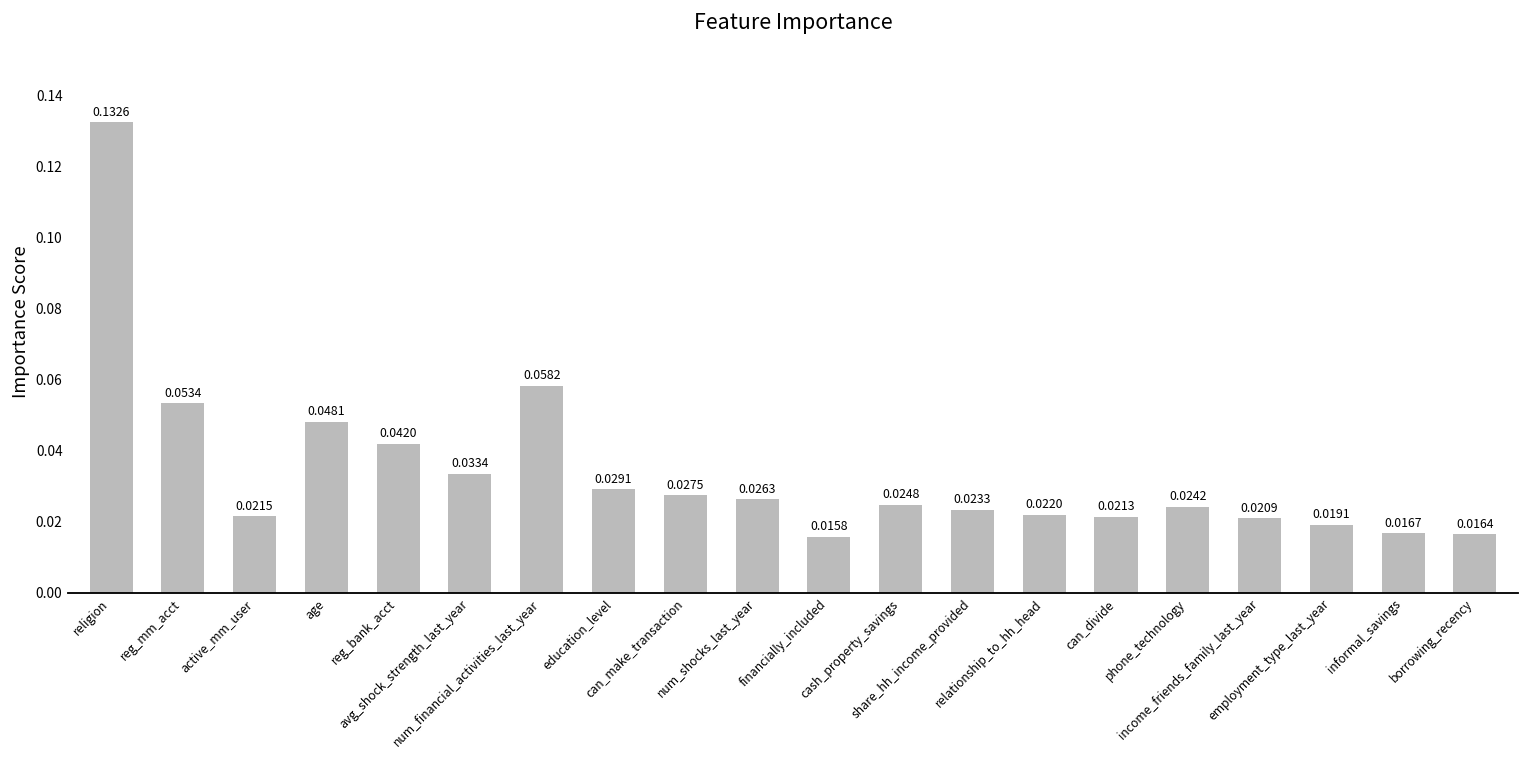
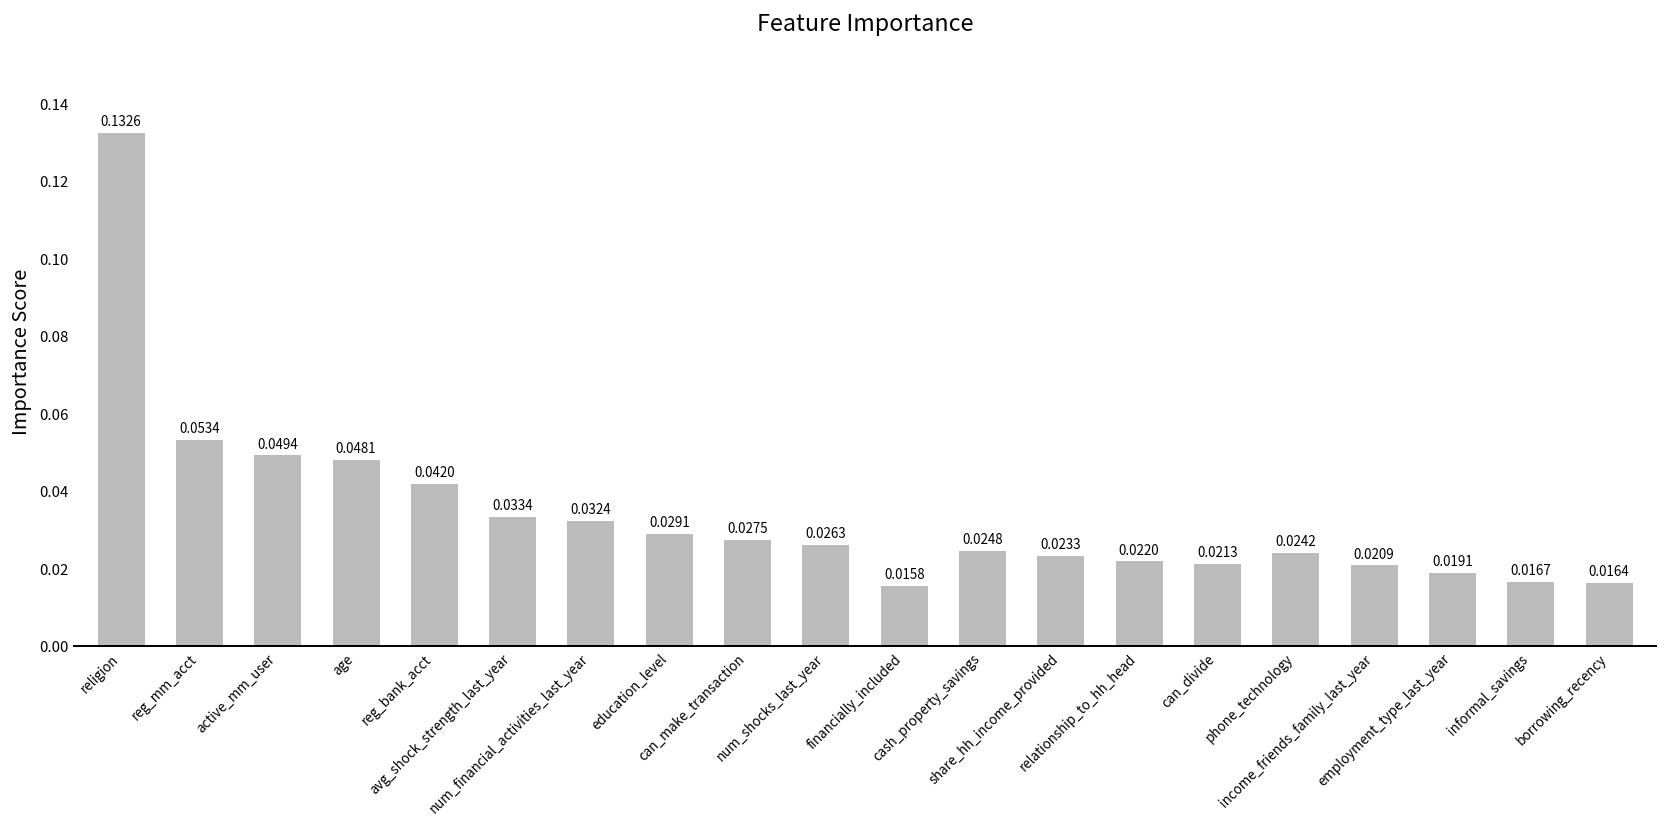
active_mm_user: 0.0215 -> 0.0494
num_financial_activities_last_year: 0.0582 -> 0.0324
